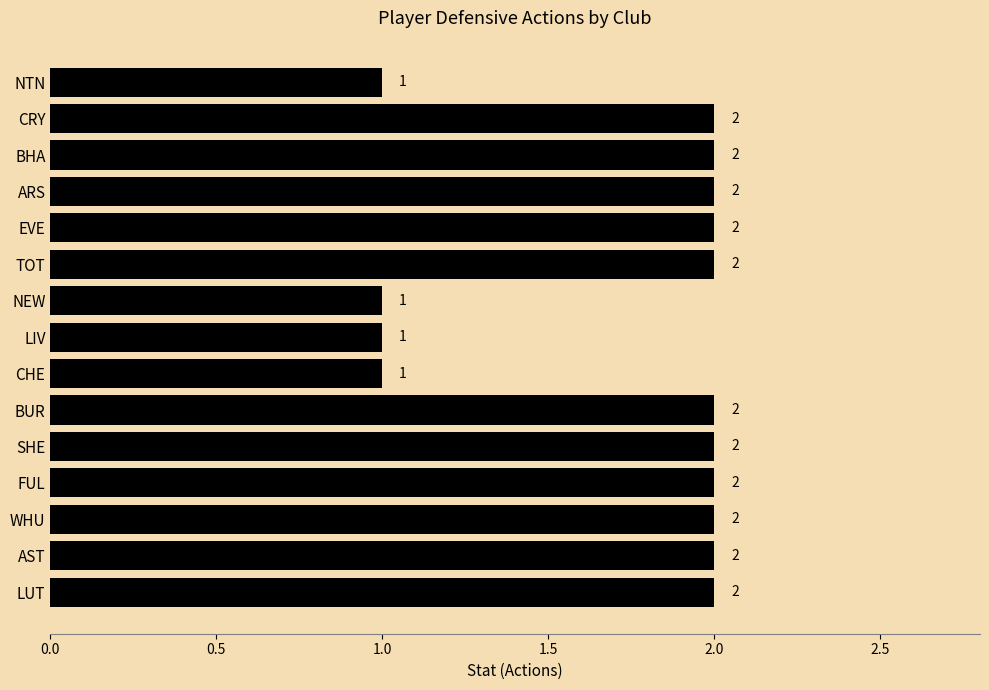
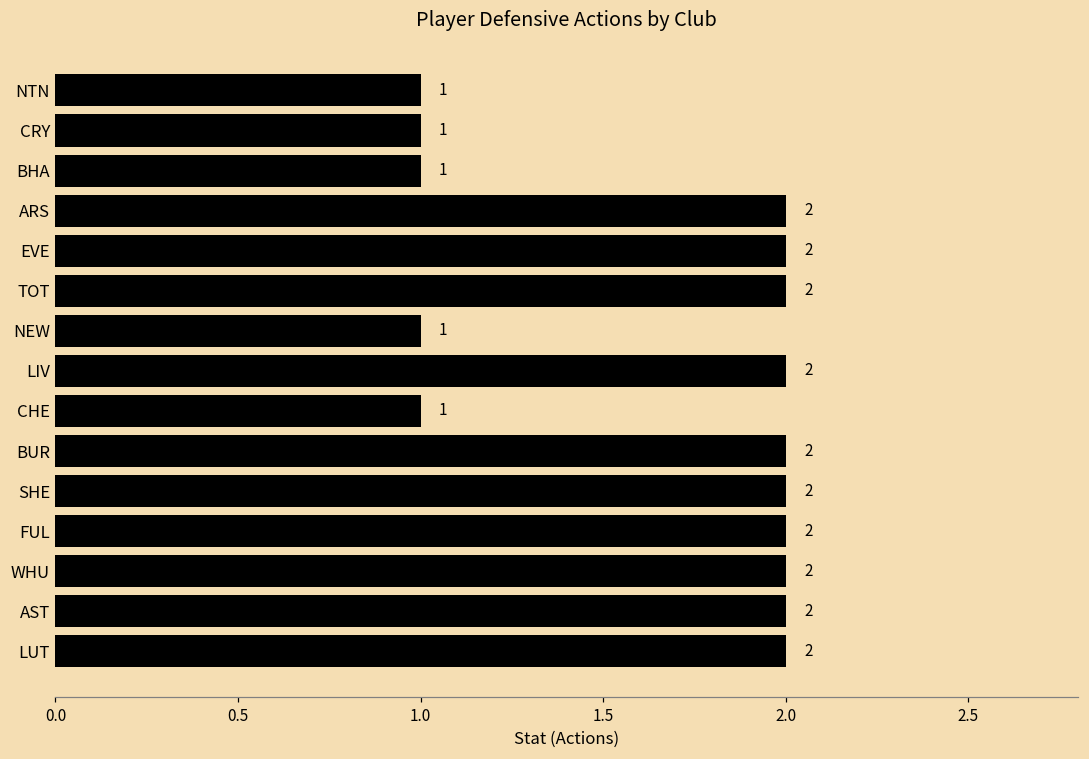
CRY: 2 -> 1
BHA: 2 -> 1
LIV: 1 -> 2
